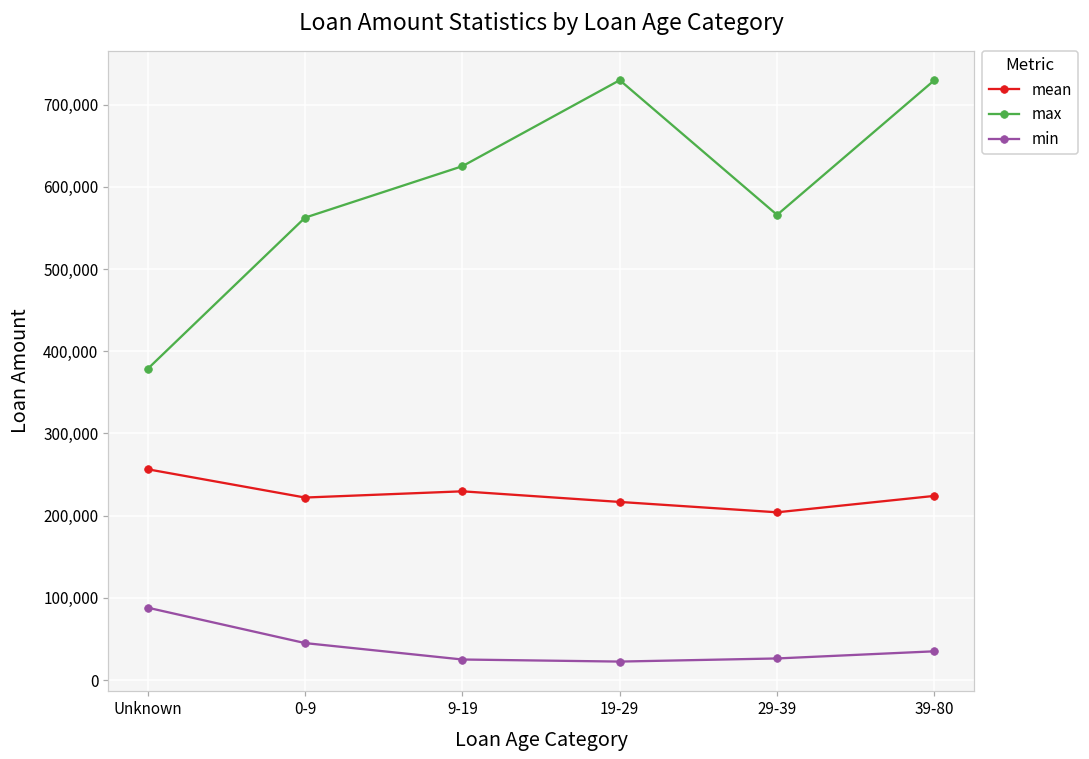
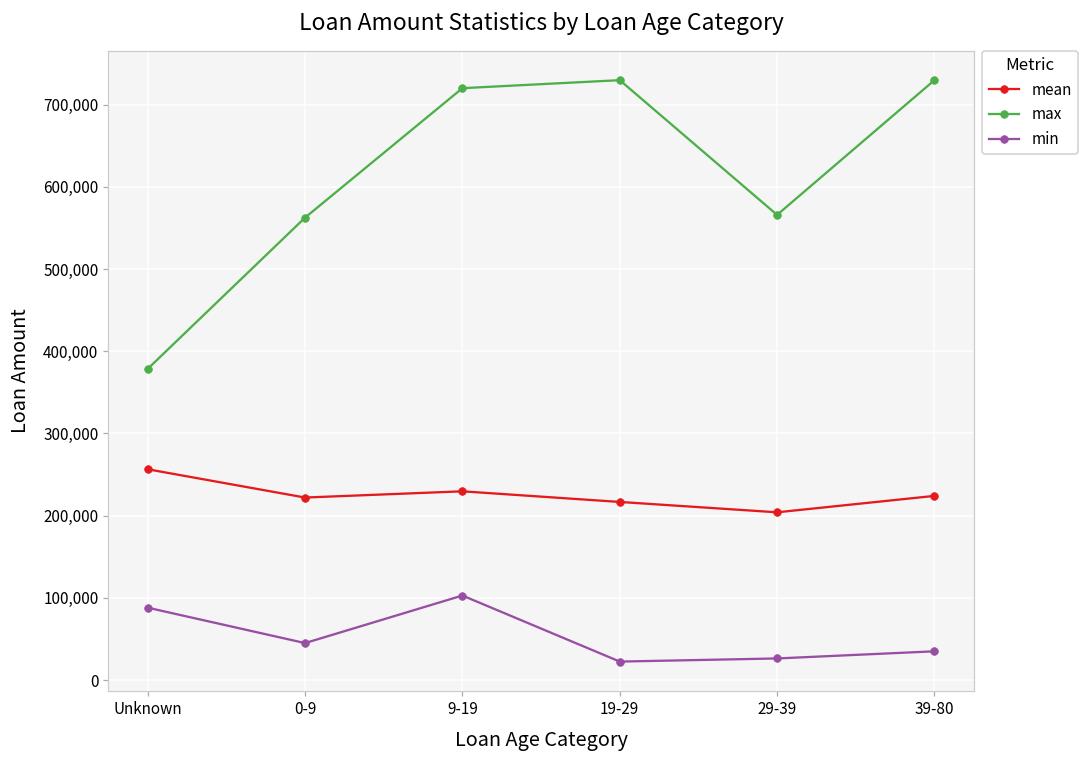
max, 9-19: 630,000 -> 720,000
min, 9-19: 30,000 -> 100,000
